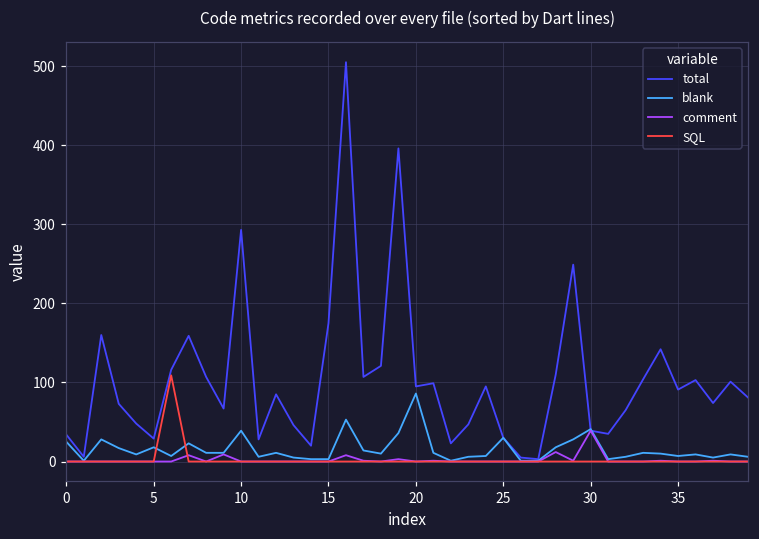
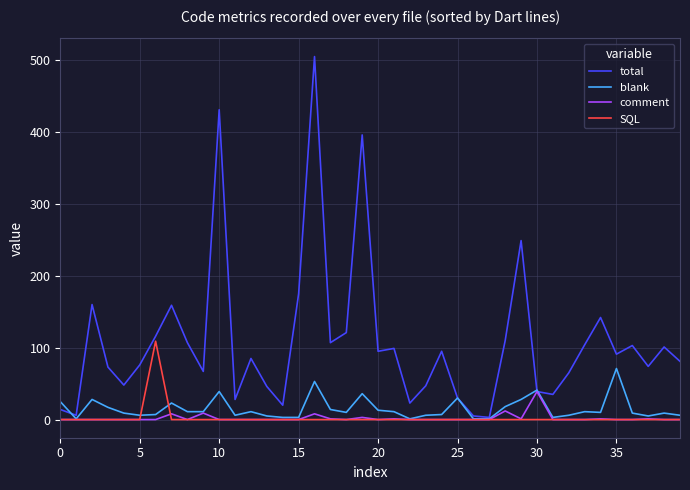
total, 0: 30 -> 10
total, 5: 30 -> 80
blank, 5: 20 -> 10
total, 10: 290 -> 430
blank, 20: 90 -> 10
blank, 35: 10 -> 70
